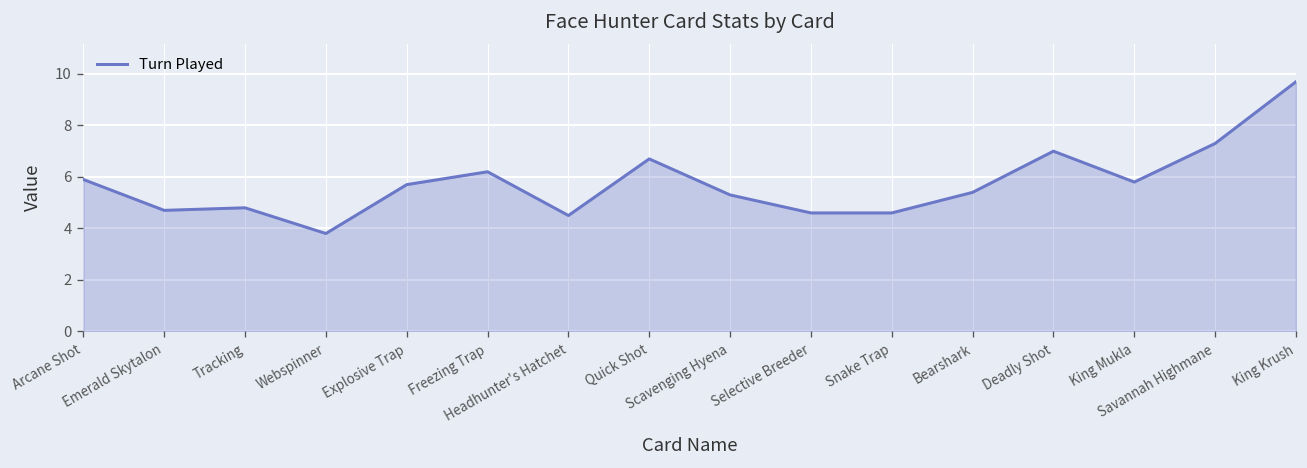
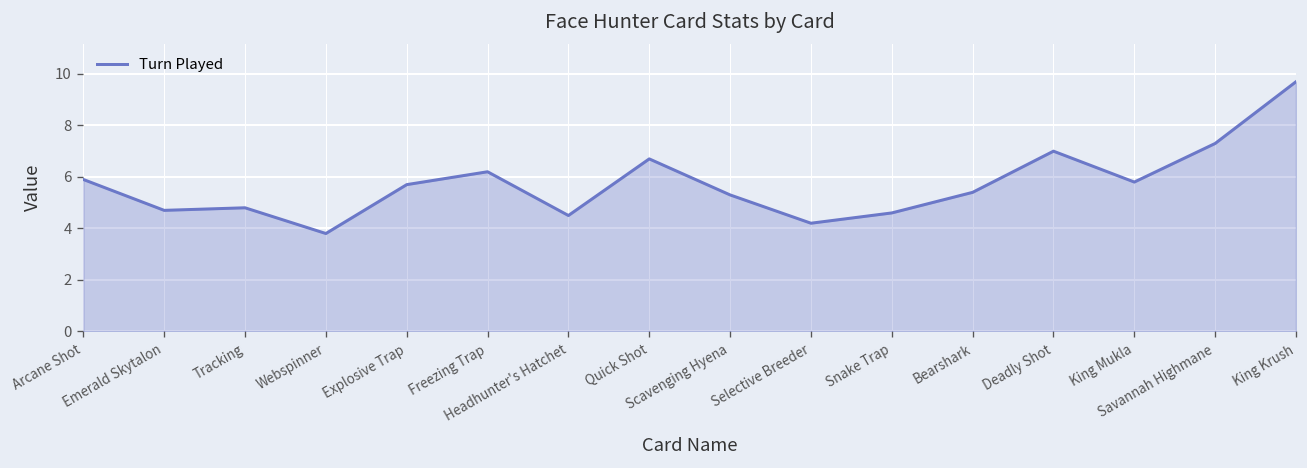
Selective Breeder: 4.6 -> 4.2
